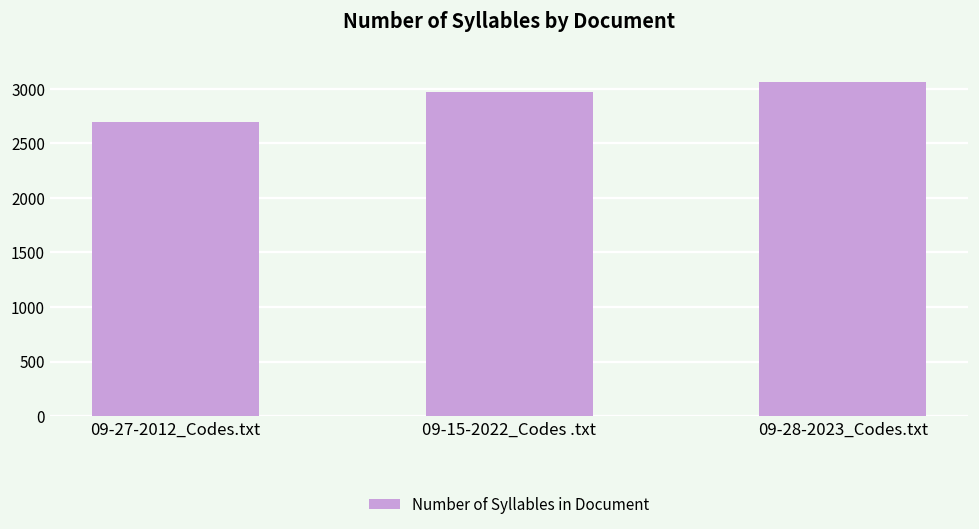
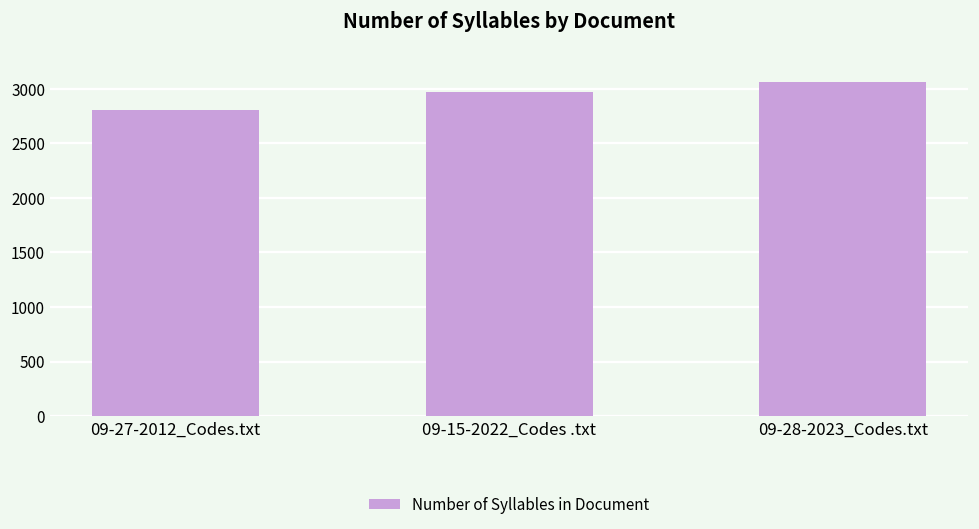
09-27-2012_Codes.txt: 2700 -> 2800
